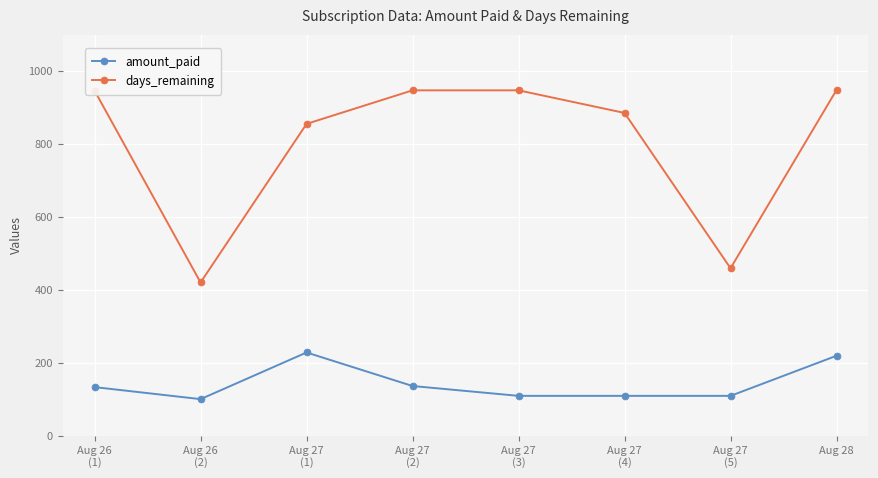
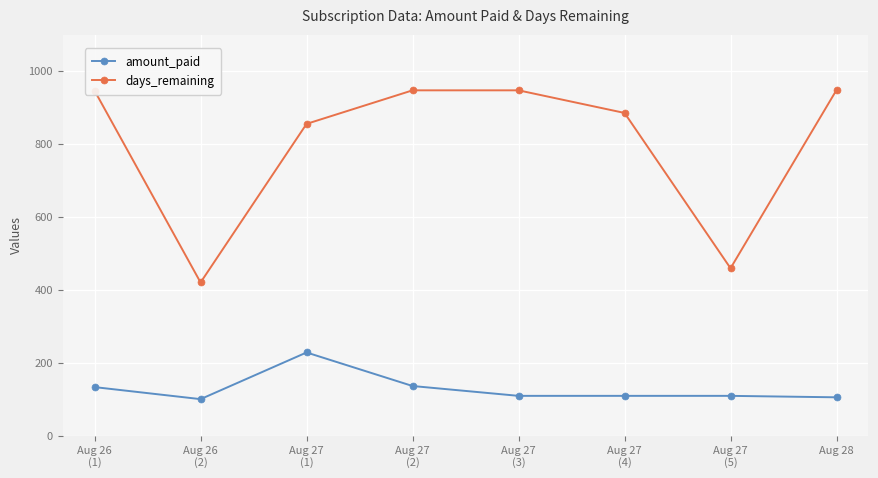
amount_paid, Aug 28: 220 -> 110
